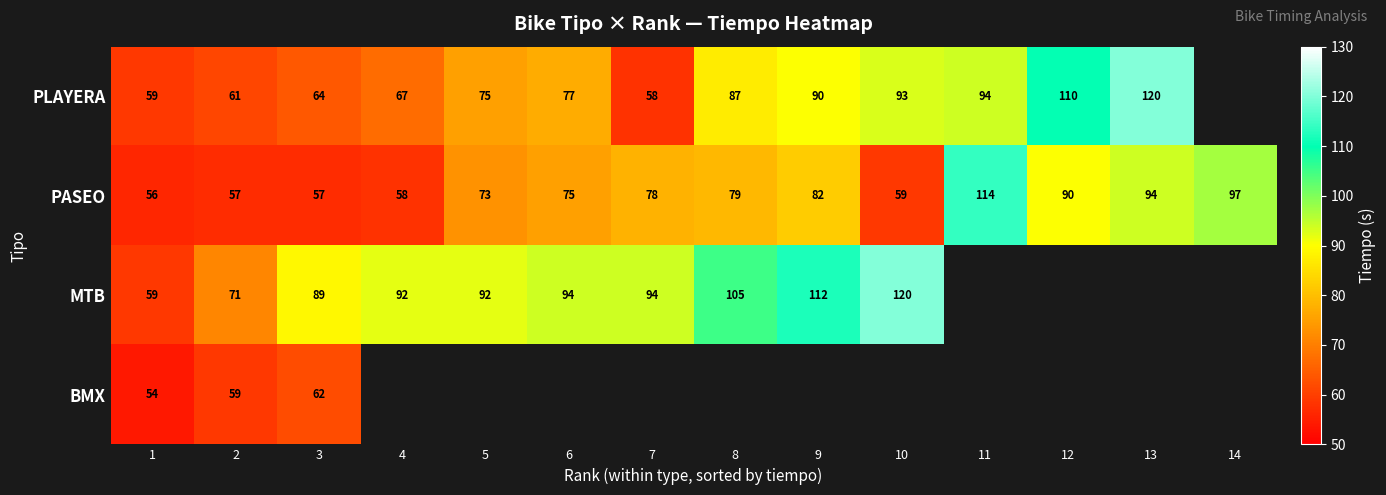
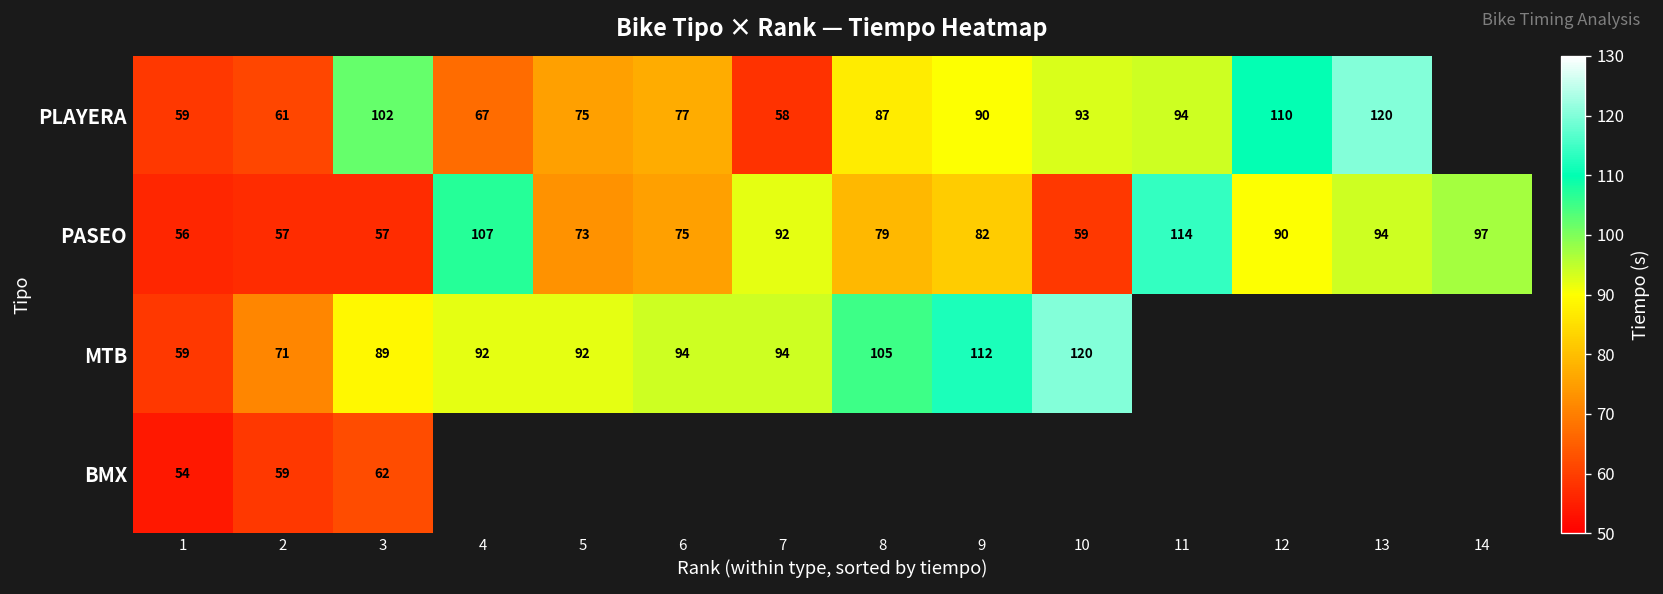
PLAYERA, 3: 64 -> 102
PASEO, 4: 58 -> 107
PASEO, 7: 78 -> 92
